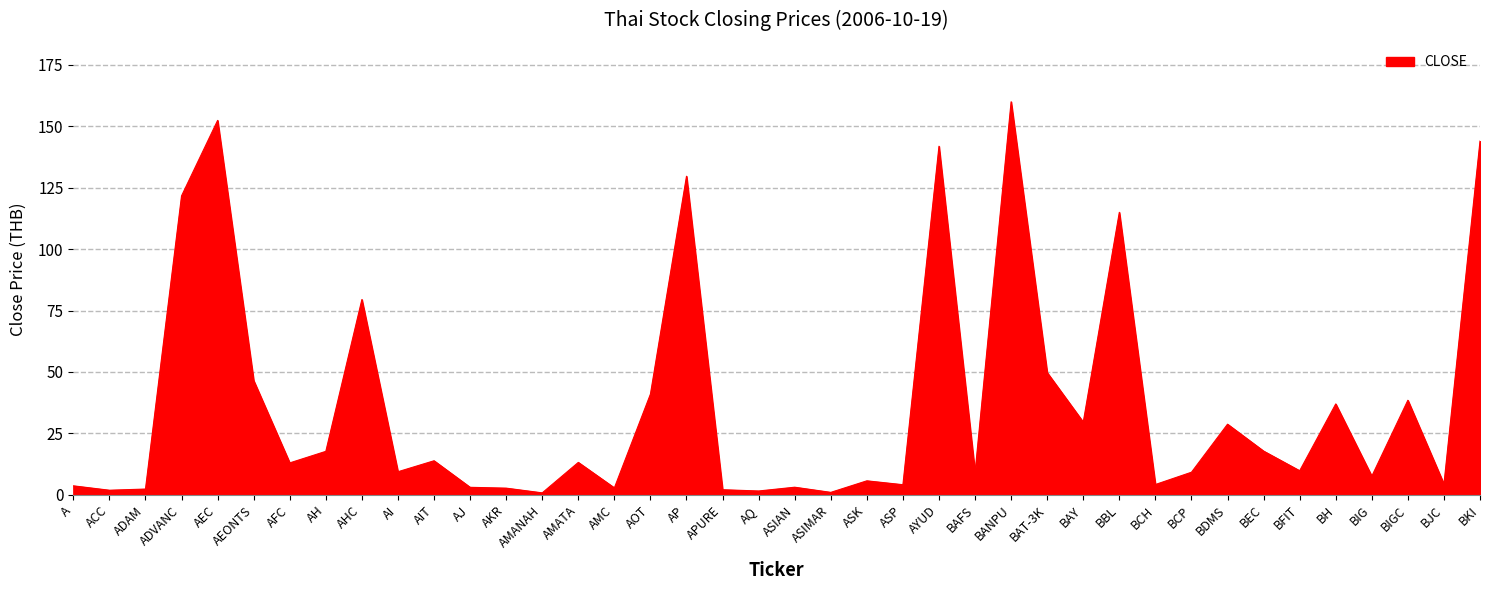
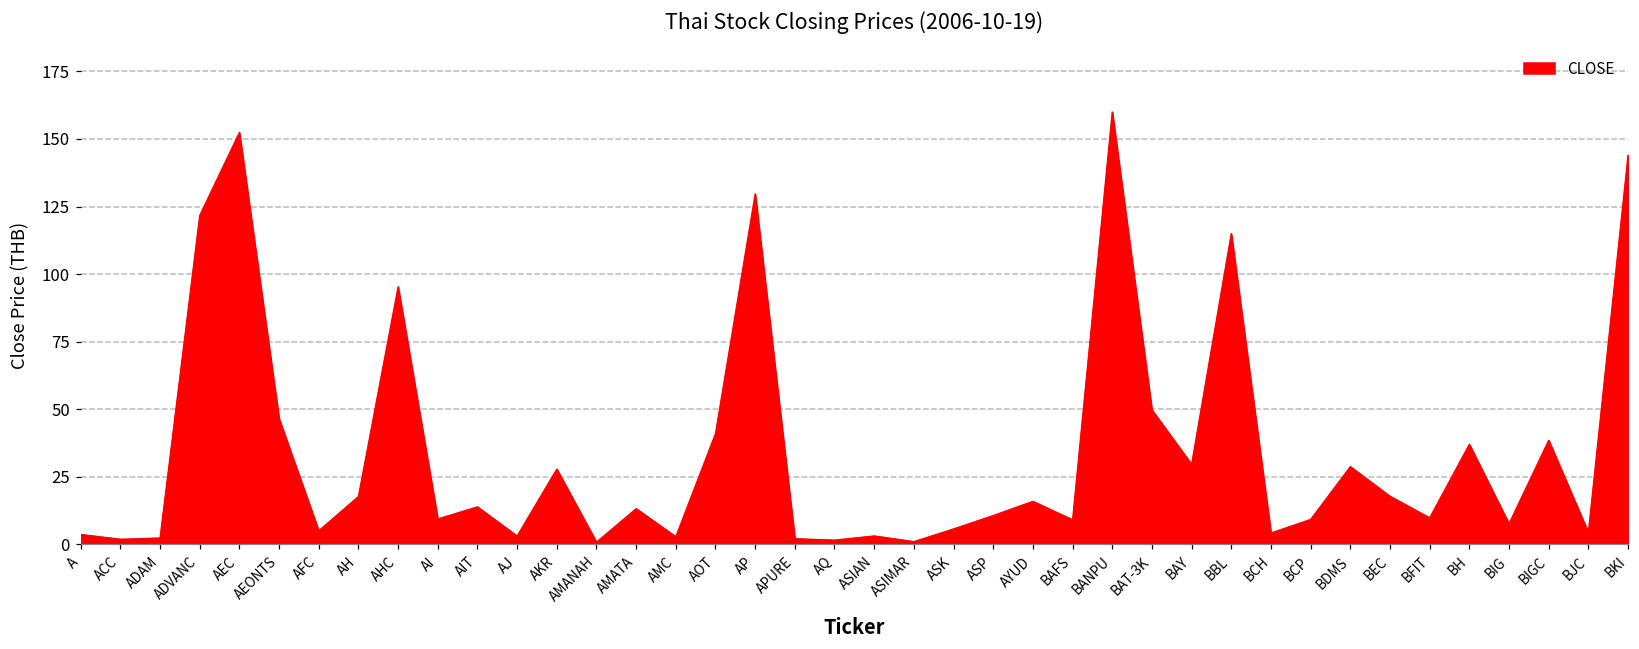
AFC: 13 -> 5
AHC: 80 -> 95
AKR: 3 -> 28
ASP: 4 -> 11
AYUD: 142 -> 16
